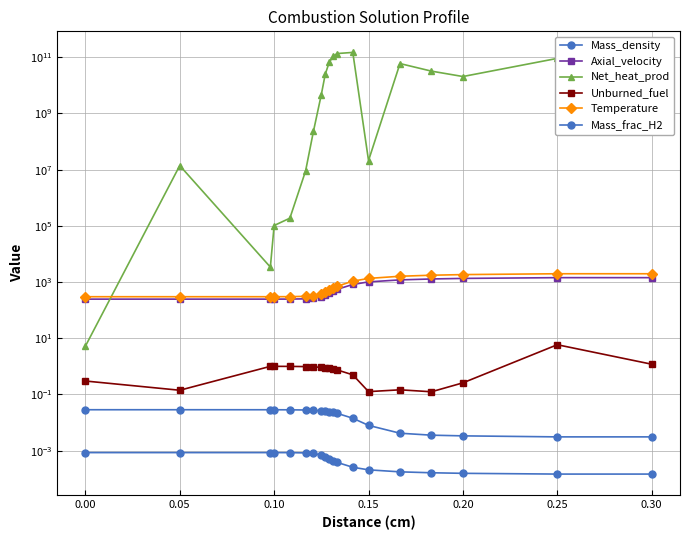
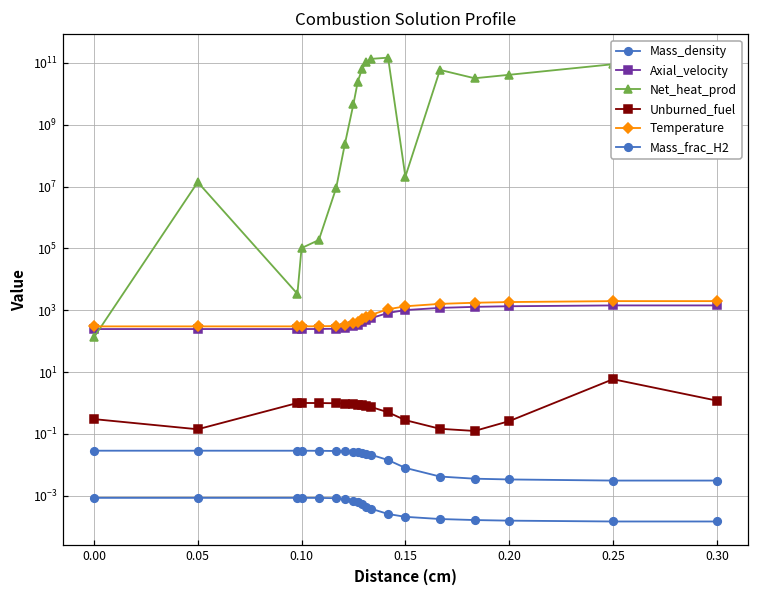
Net_heat_prod, 0.00: 5 -> 100
Unburned_fuel, 0.15: 0.1 -> 0.3
Net_heat_prod, 0.20: 20000000000 -> 40000000000
